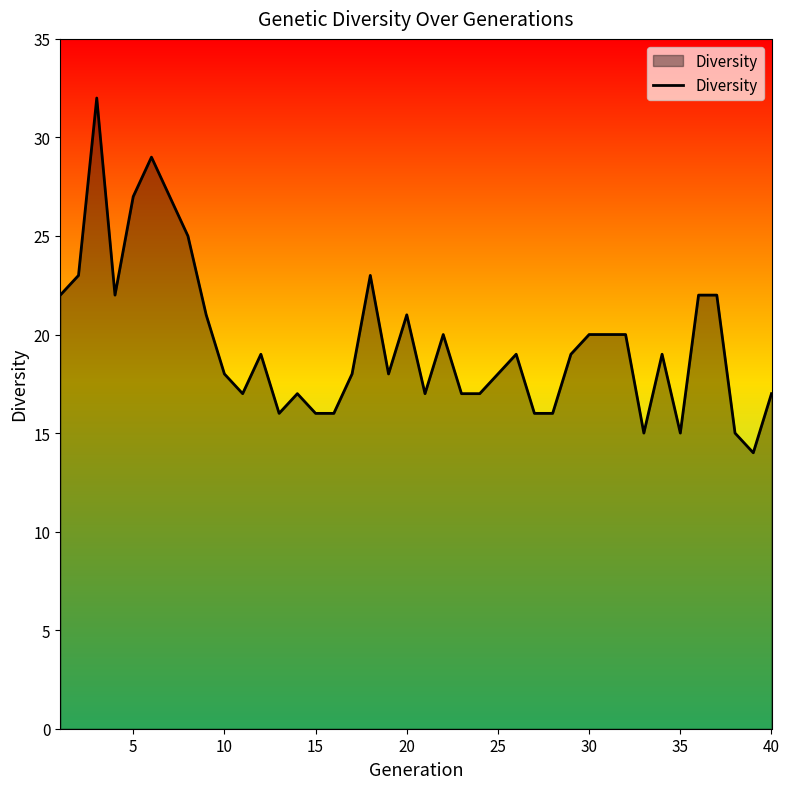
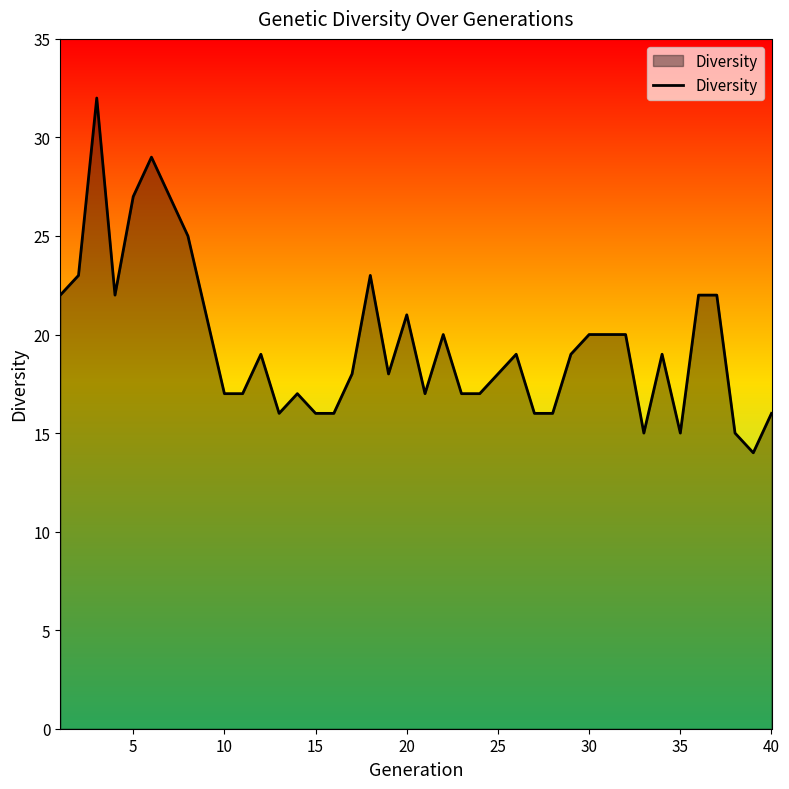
10: 18 -> 17
40: 17 -> 16
